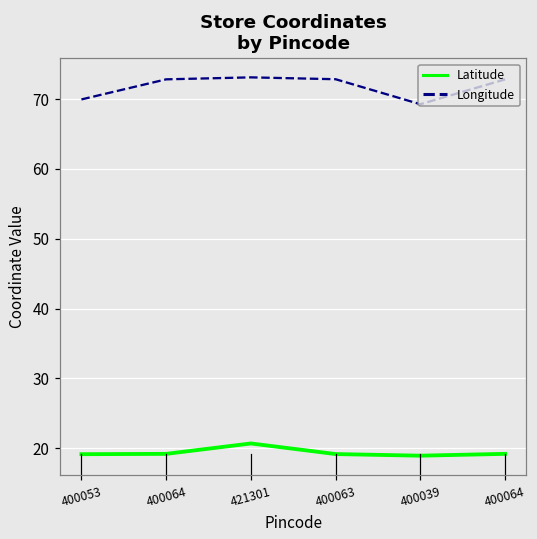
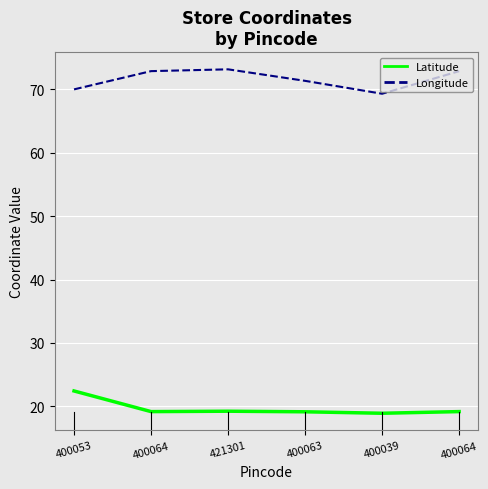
Latitude, 400053: 19 -> 22
Latitude, 421301: 21 -> 19
Longitude, 400063: 73 -> 71
